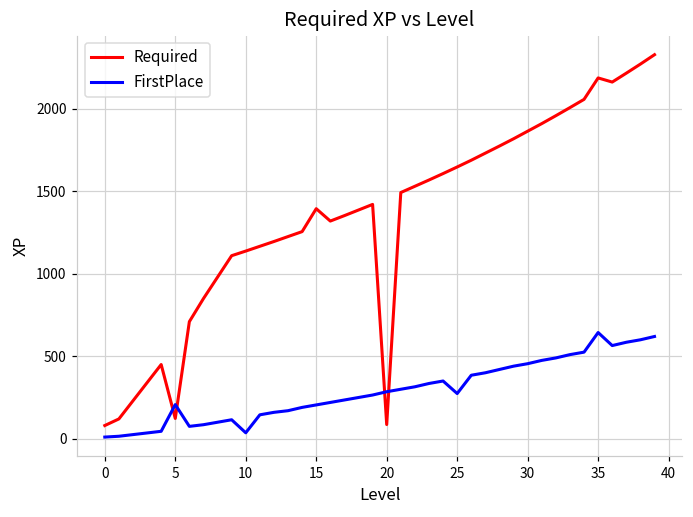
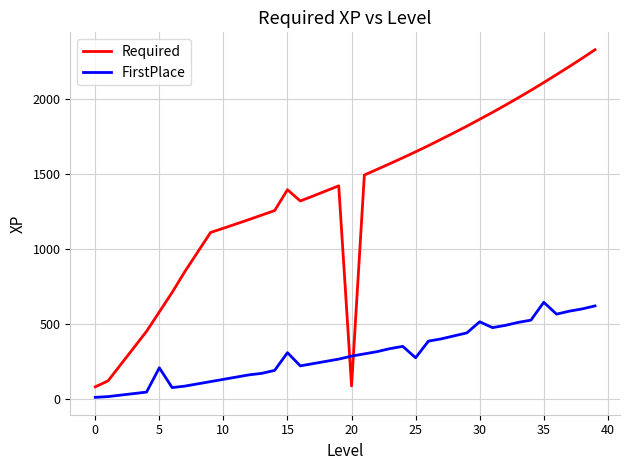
Required, 5: 120 -> 580
FirstPlace, 10: 40 -> 130
FirstPlace, 15: 210 -> 310
FirstPlace, 30: 460 -> 510
Required, 35: 2190 -> 2110
